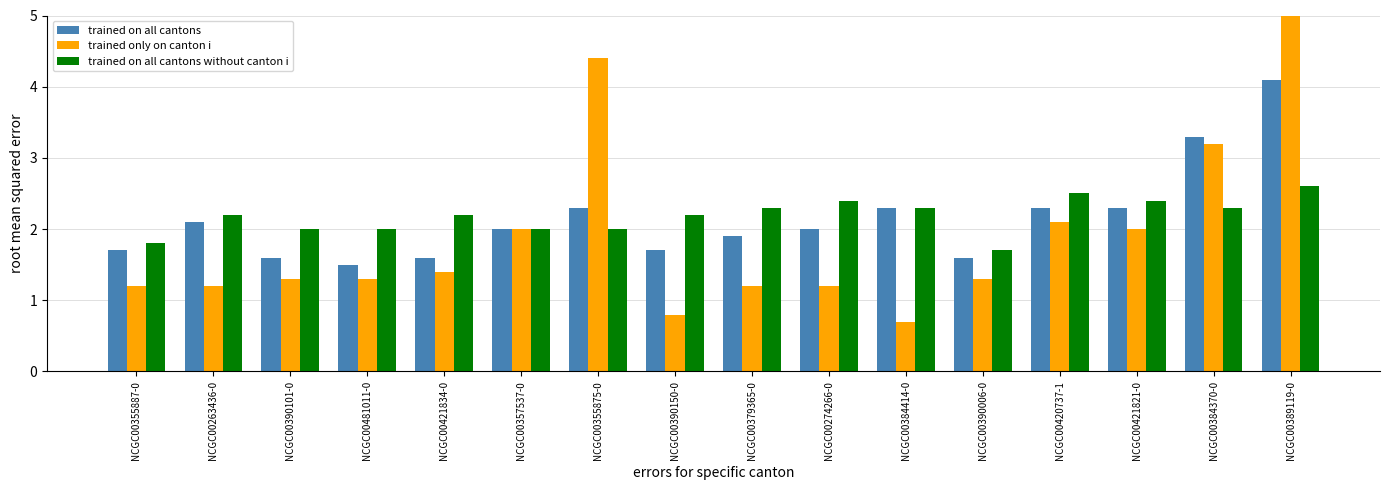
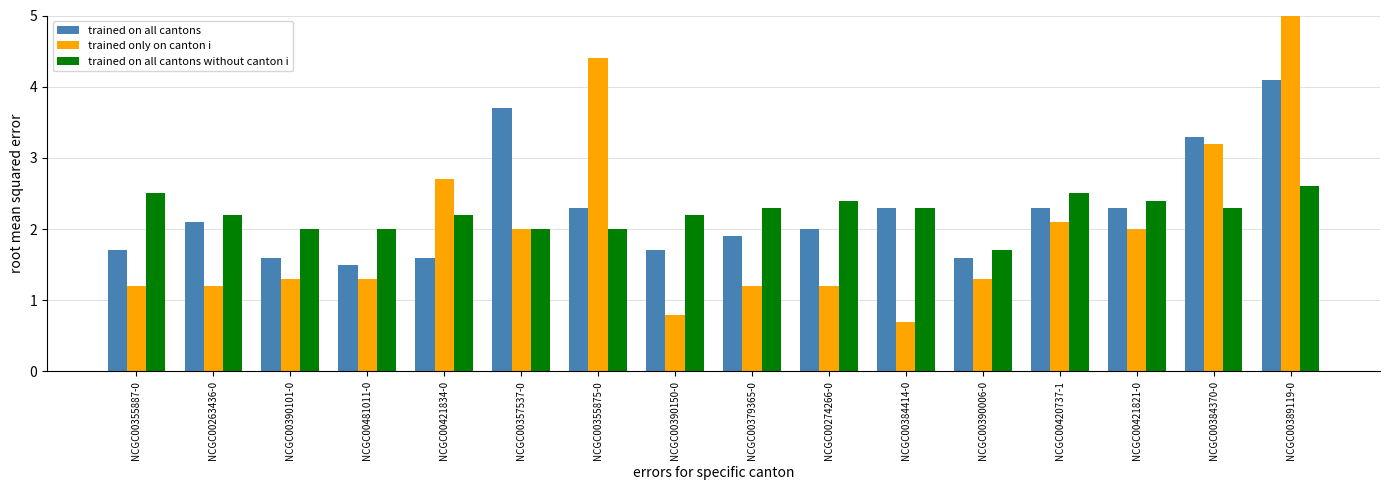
trained on all cantons without canton i, NCGC00355887-0: 1.8 -> 2.5
trained only on canton i, NCGC00421834-0: 1.4 -> 2.7
trained on all cantons, NCGC00357537-0: 2.0 -> 3.7
